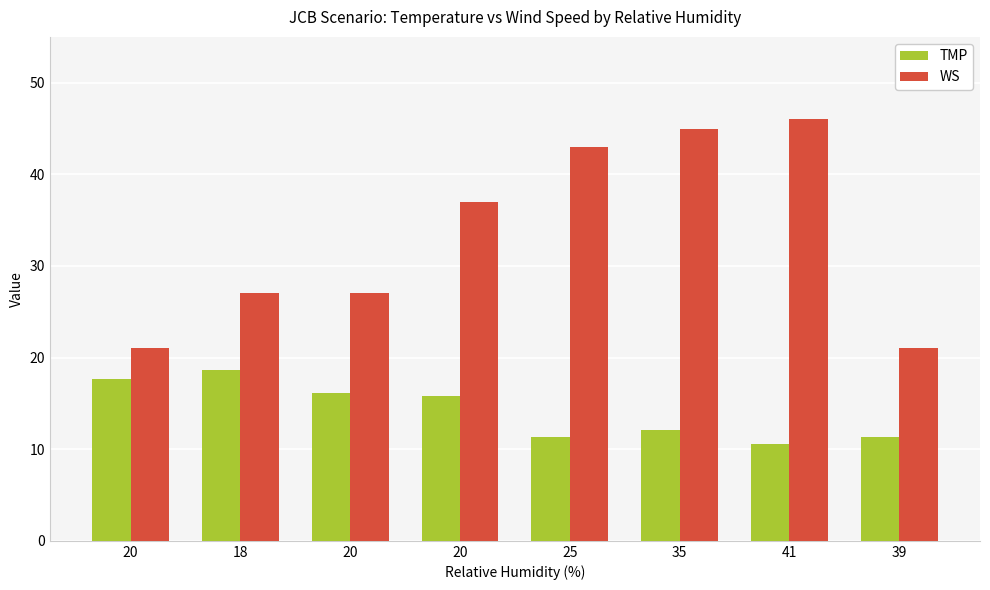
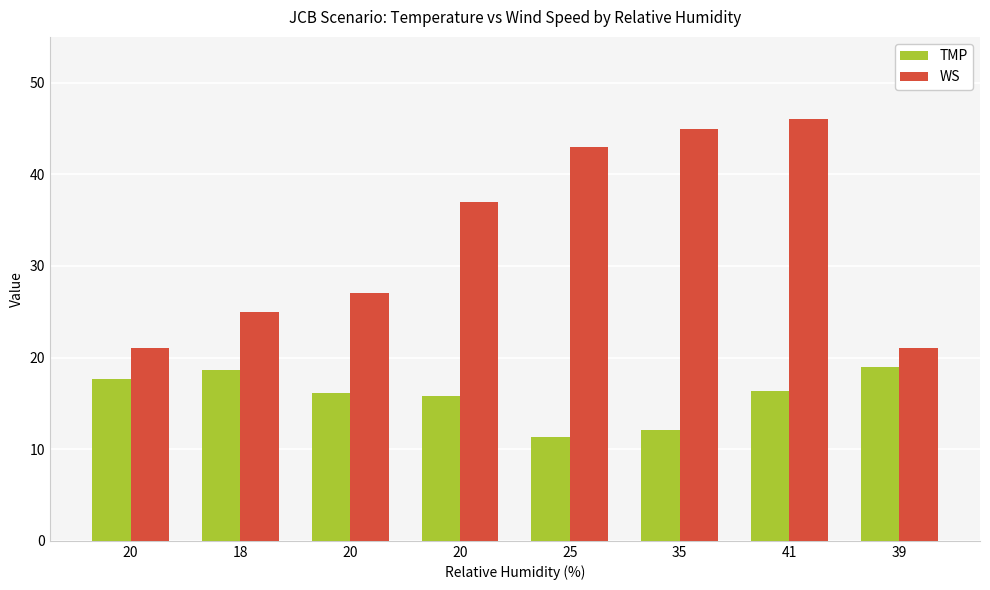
WS, 18: 27 -> 25
TMP, 41: 11 -> 16
TMP, 39: 11 -> 19
